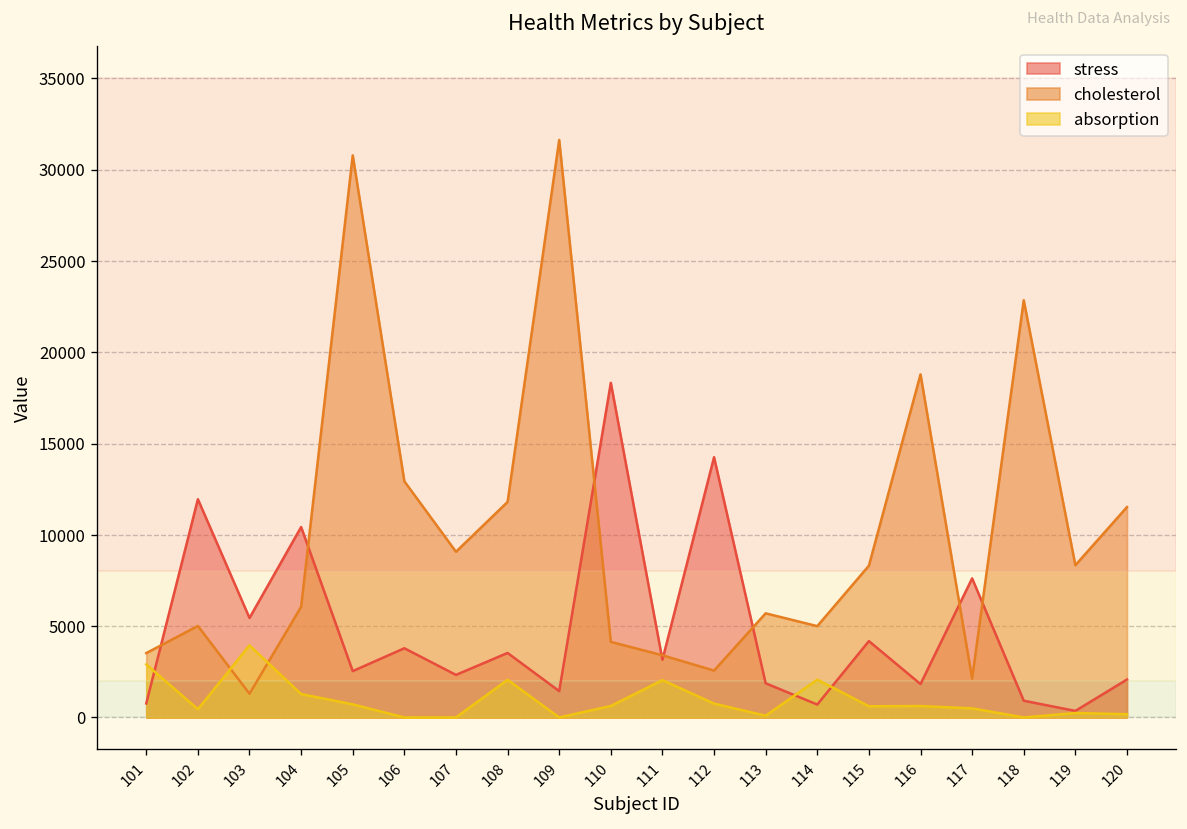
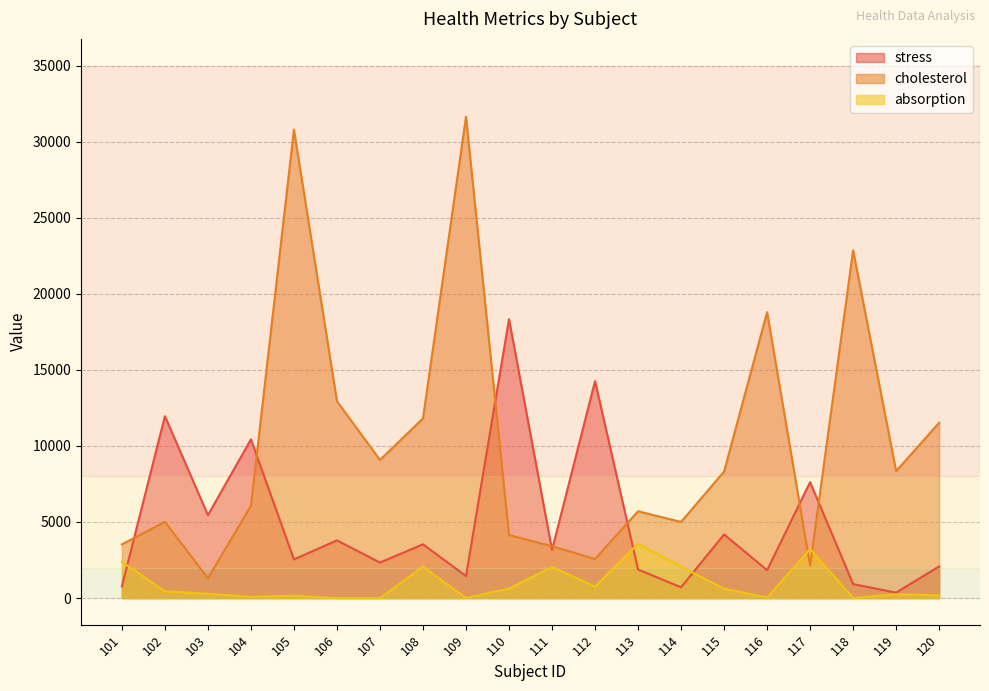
absorption, 101: 2900 -> 2400
absorption, 103: 3900 -> 300
absorption, 104: 1300 -> 100
absorption, 105: 700 -> 200
absorption, 113: 100 -> 3600
absorption, 116: 600 -> 0
absorption, 117: 500 -> 3200
